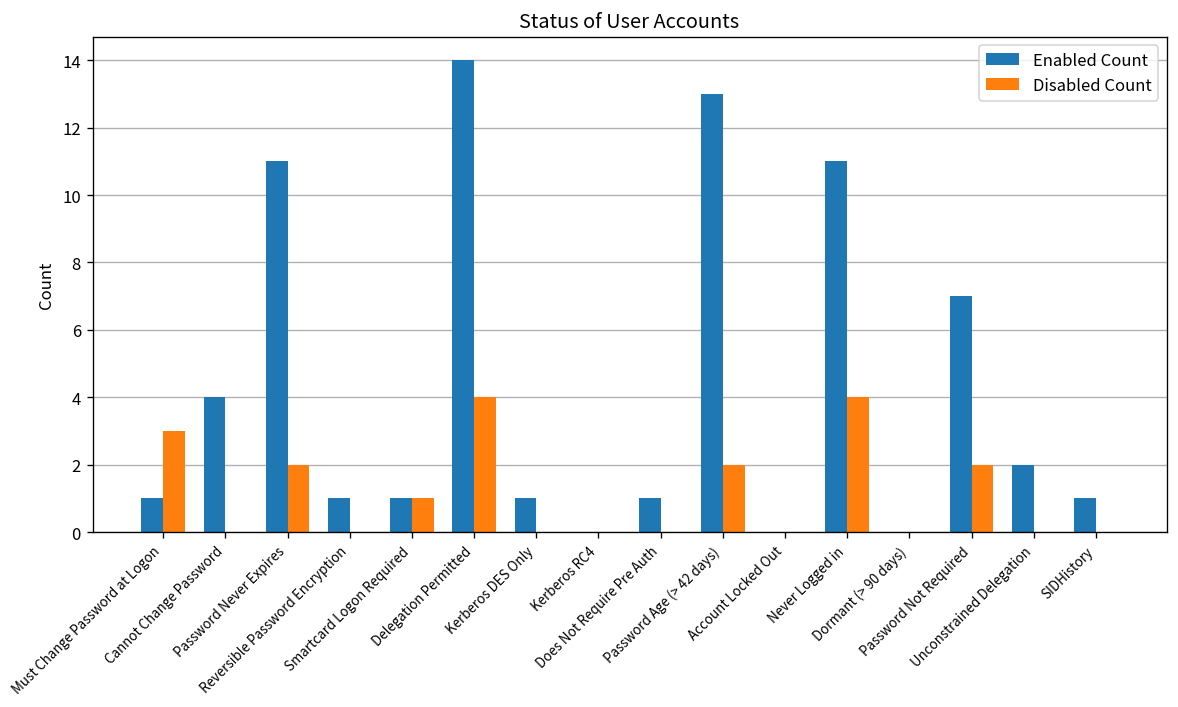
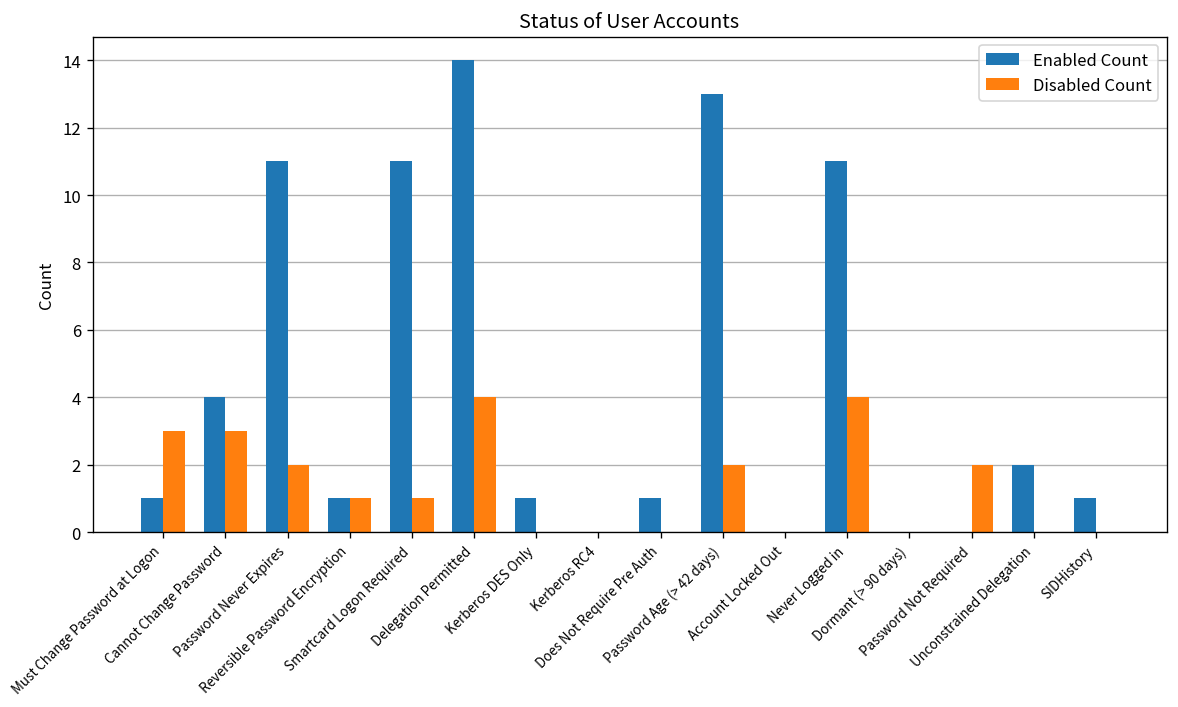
Disabled Count, Cannot Change Password: 0 -> 3
Disabled Count, Reversible Password Encryption: 0 -> 1
Enabled Count, Smartcard Logon Required: 1 -> 11
Enabled Count, Password Not Required: 7 -> 0
